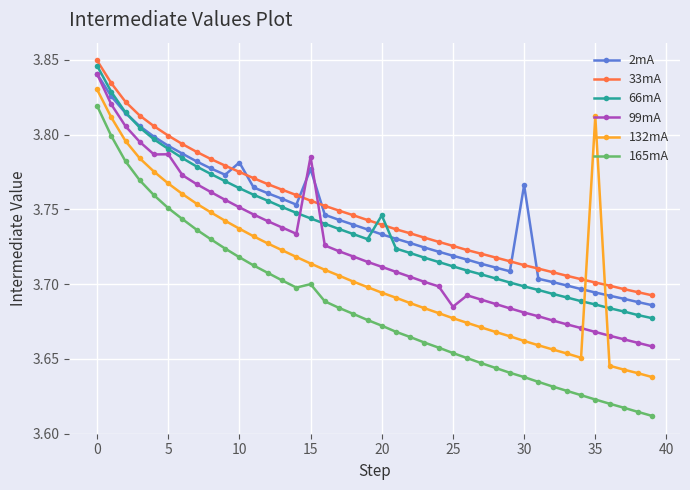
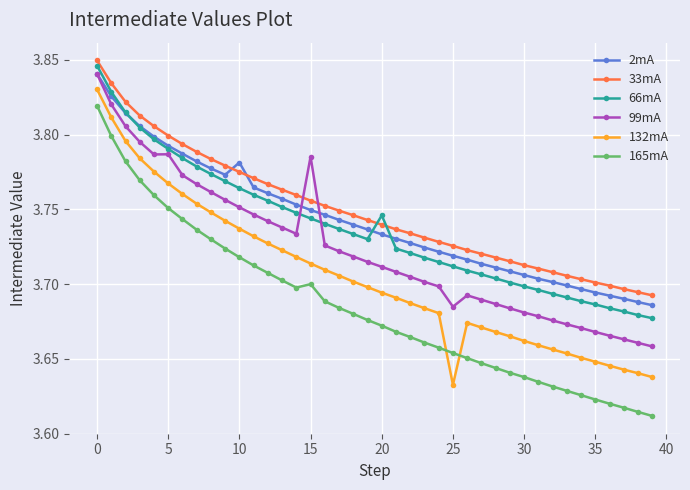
2mA, 15: 3.777 -> 3.750
132mA, 25: 3.677 -> 3.633
2mA, 30: 3.766 -> 3.706
132mA, 35: 3.812 -> 3.648
